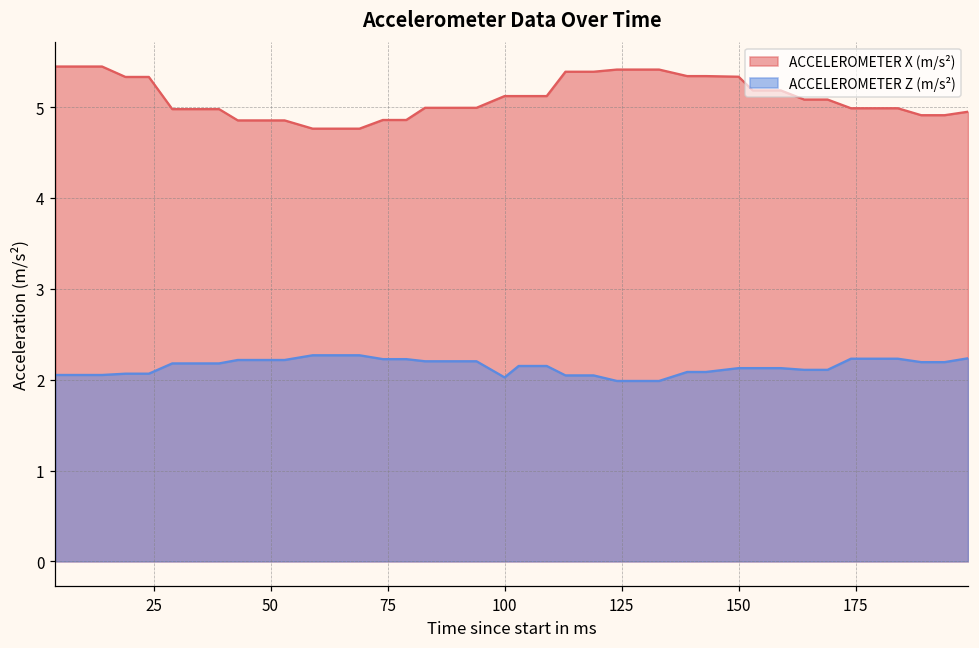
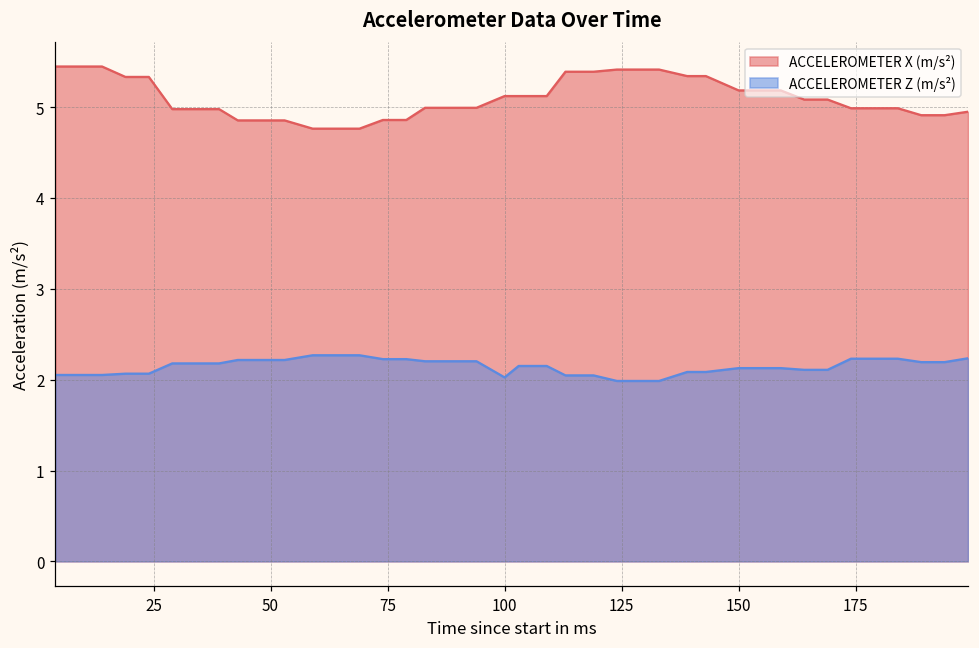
ACCELEROMETER X (m/s²), 150: 5.3 -> 5.2
